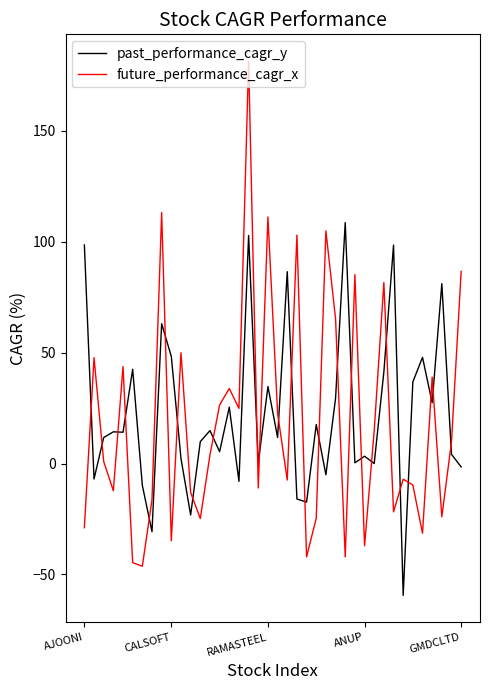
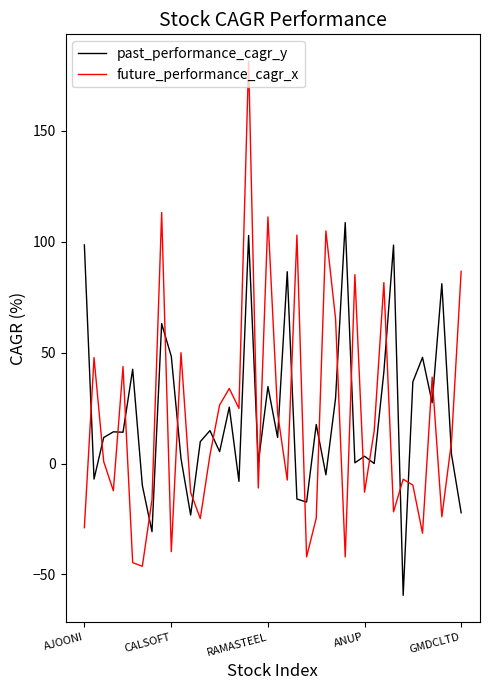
future_performance_cagr_x, CALSOFT: -35 -> -40
future_performance_cagr_x, ANUP: -37 -> -13
past_performance_cagr_y, GMDCLTD: -2 -> -22
